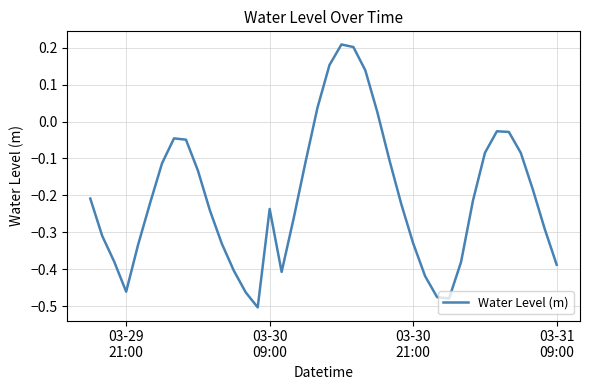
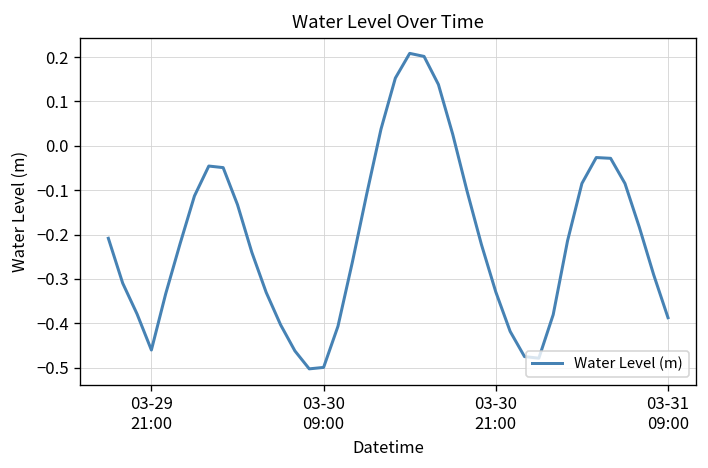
03-30 09:00: -0.24 -> -0.50
